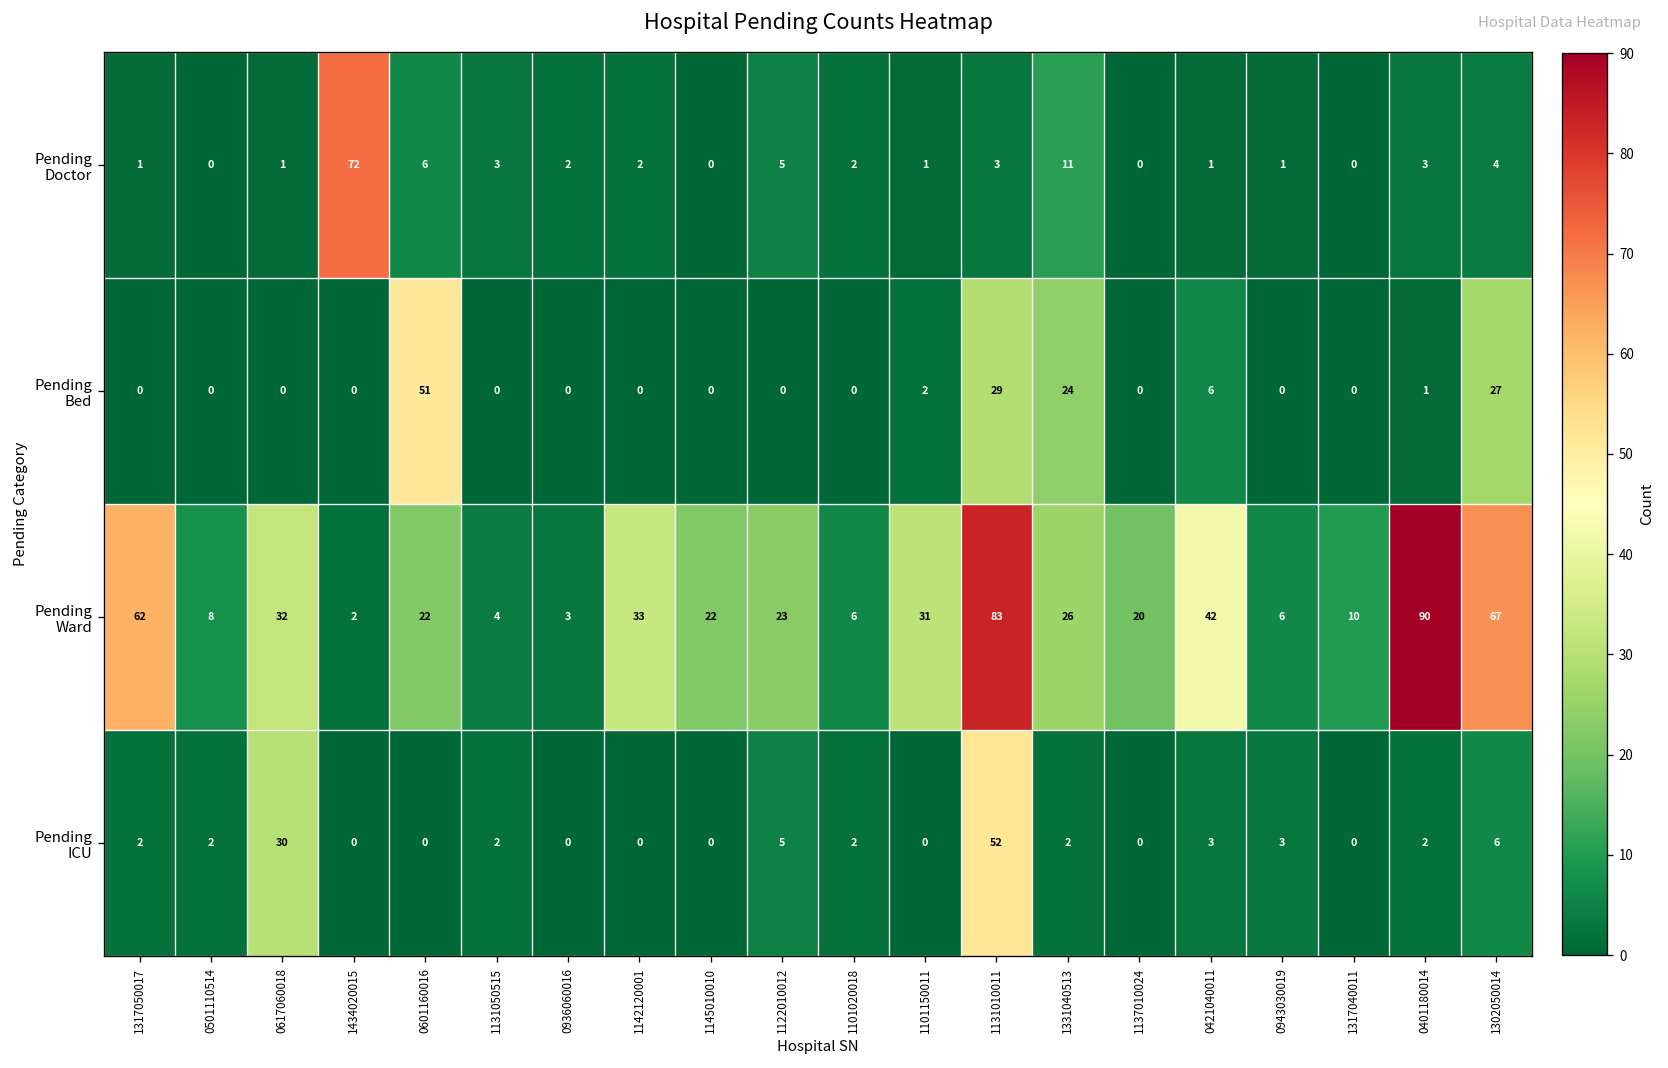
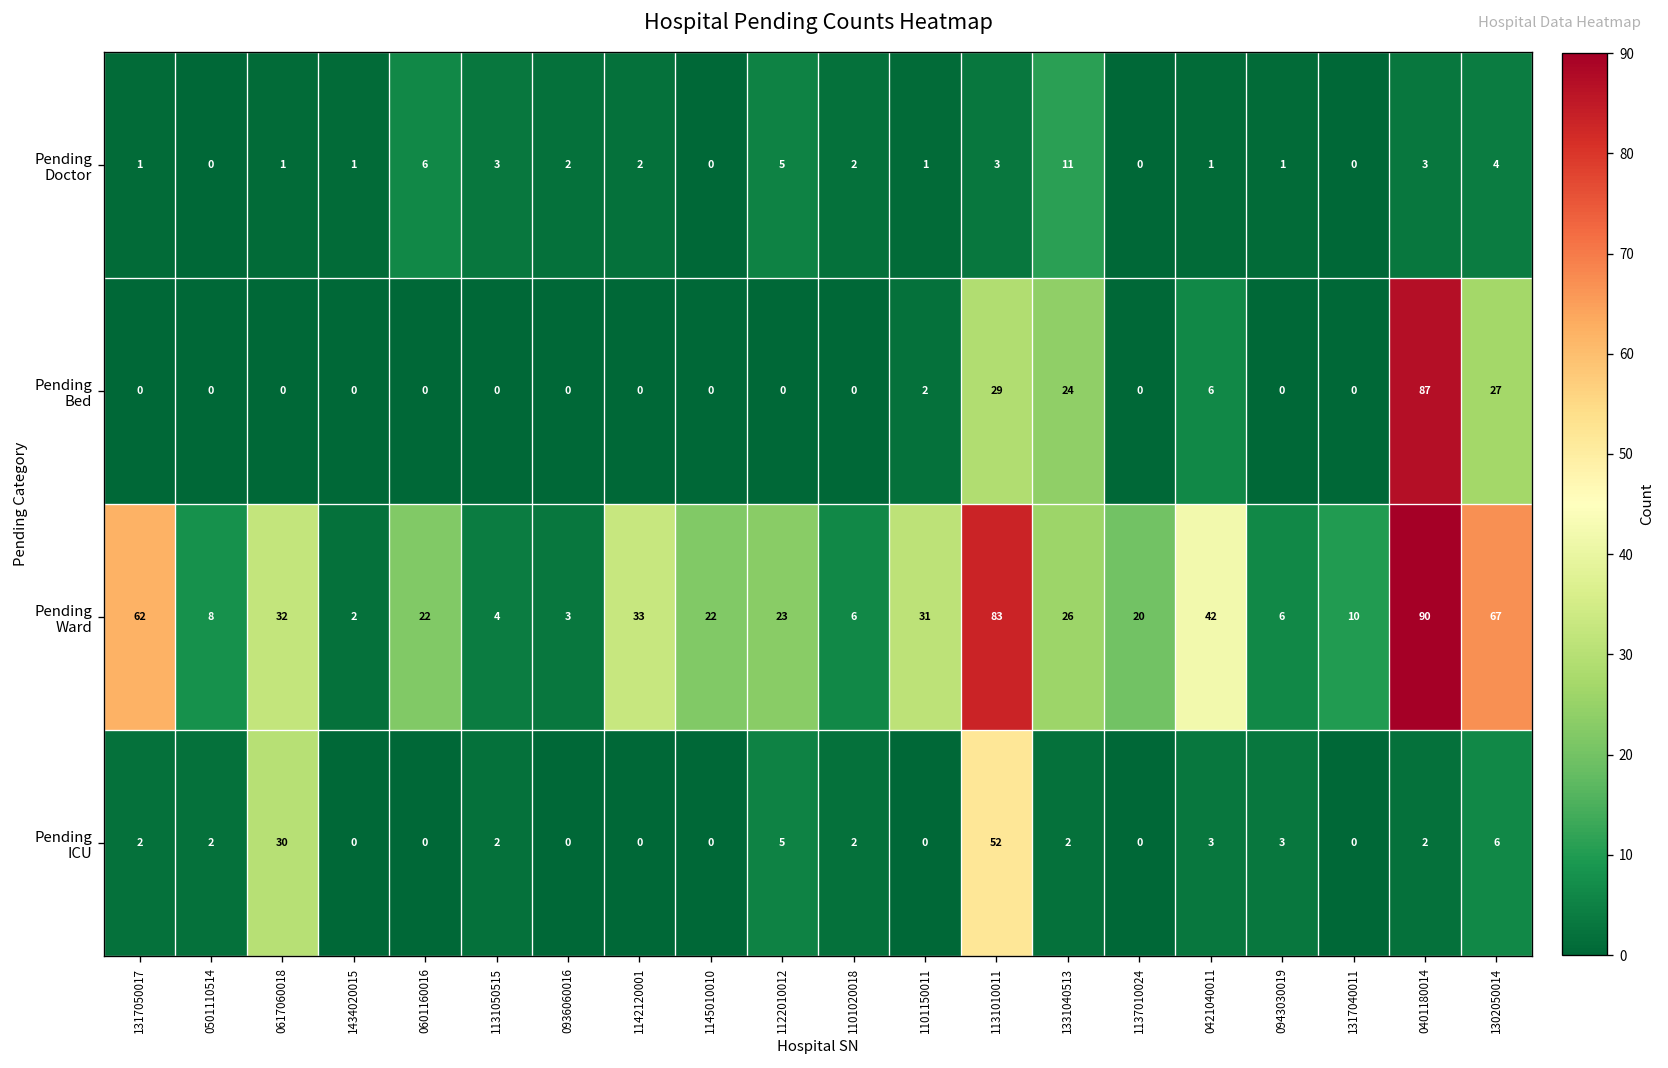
Pending Doctor, 1434020015: 72 -> 1
Pending Bed, 0601160016: 51 -> 0
Pending Bed, 0401180014: 1 -> 87
